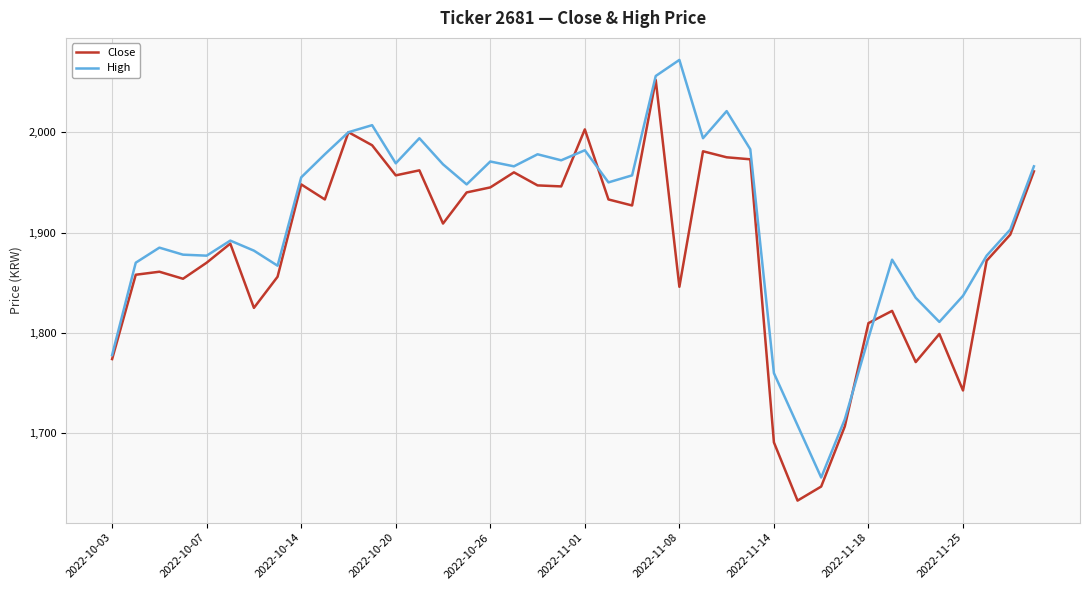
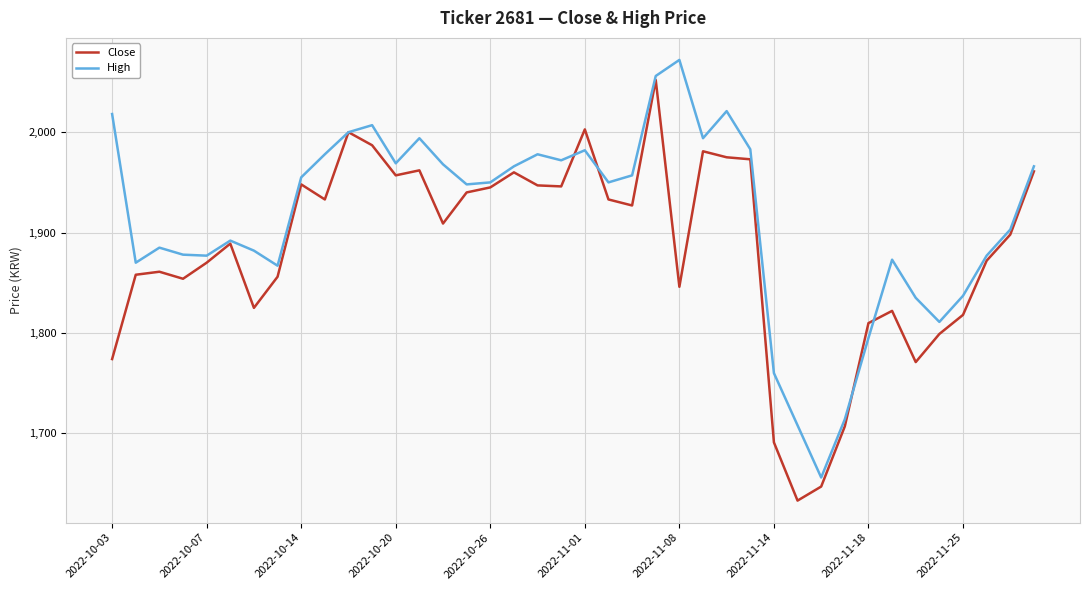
High, 2022-10-03: 1,778 -> 2,018
High, 2022-10-26: 1,971 -> 1,950
Close, 2022-11-25: 1,743 -> 1,818
